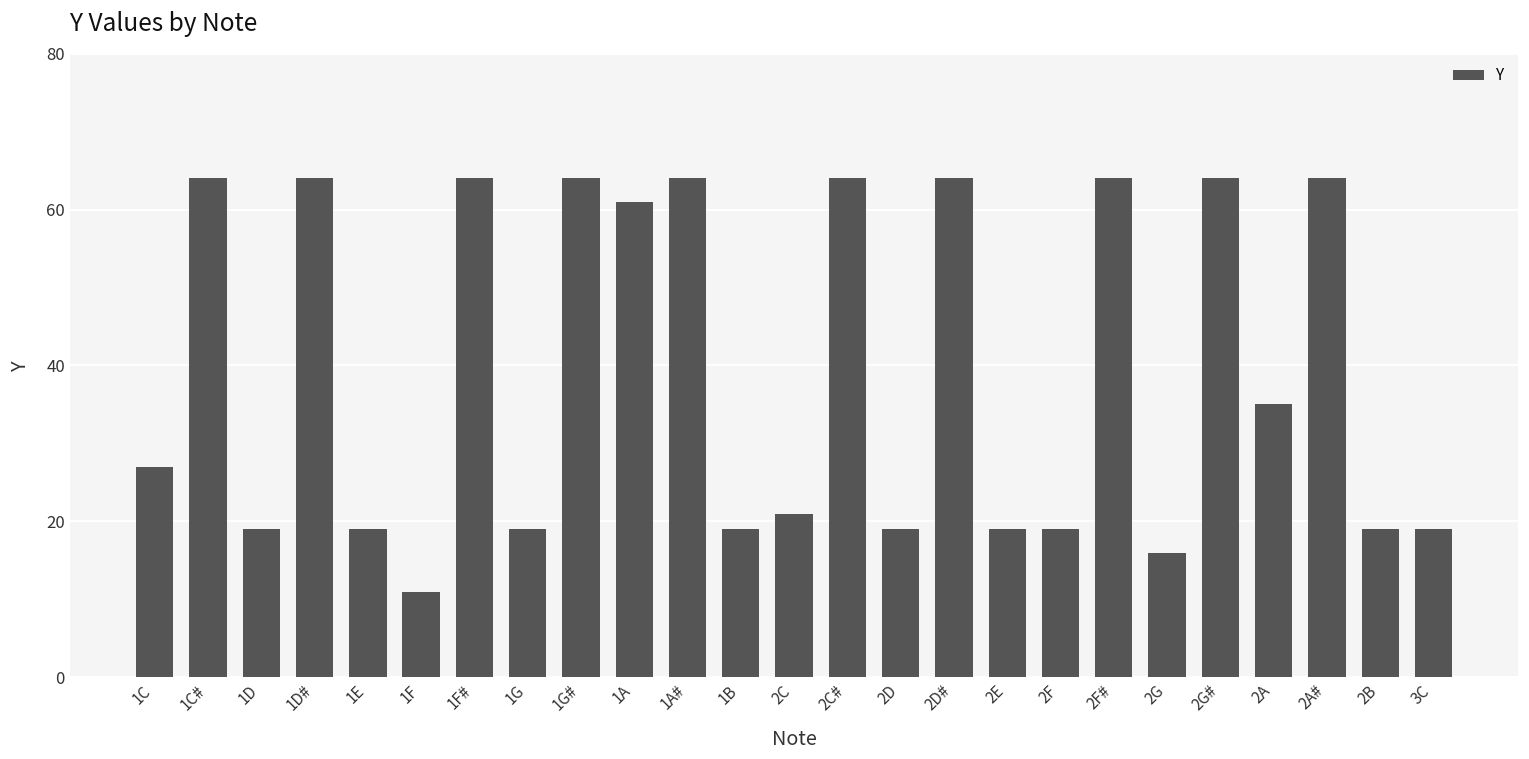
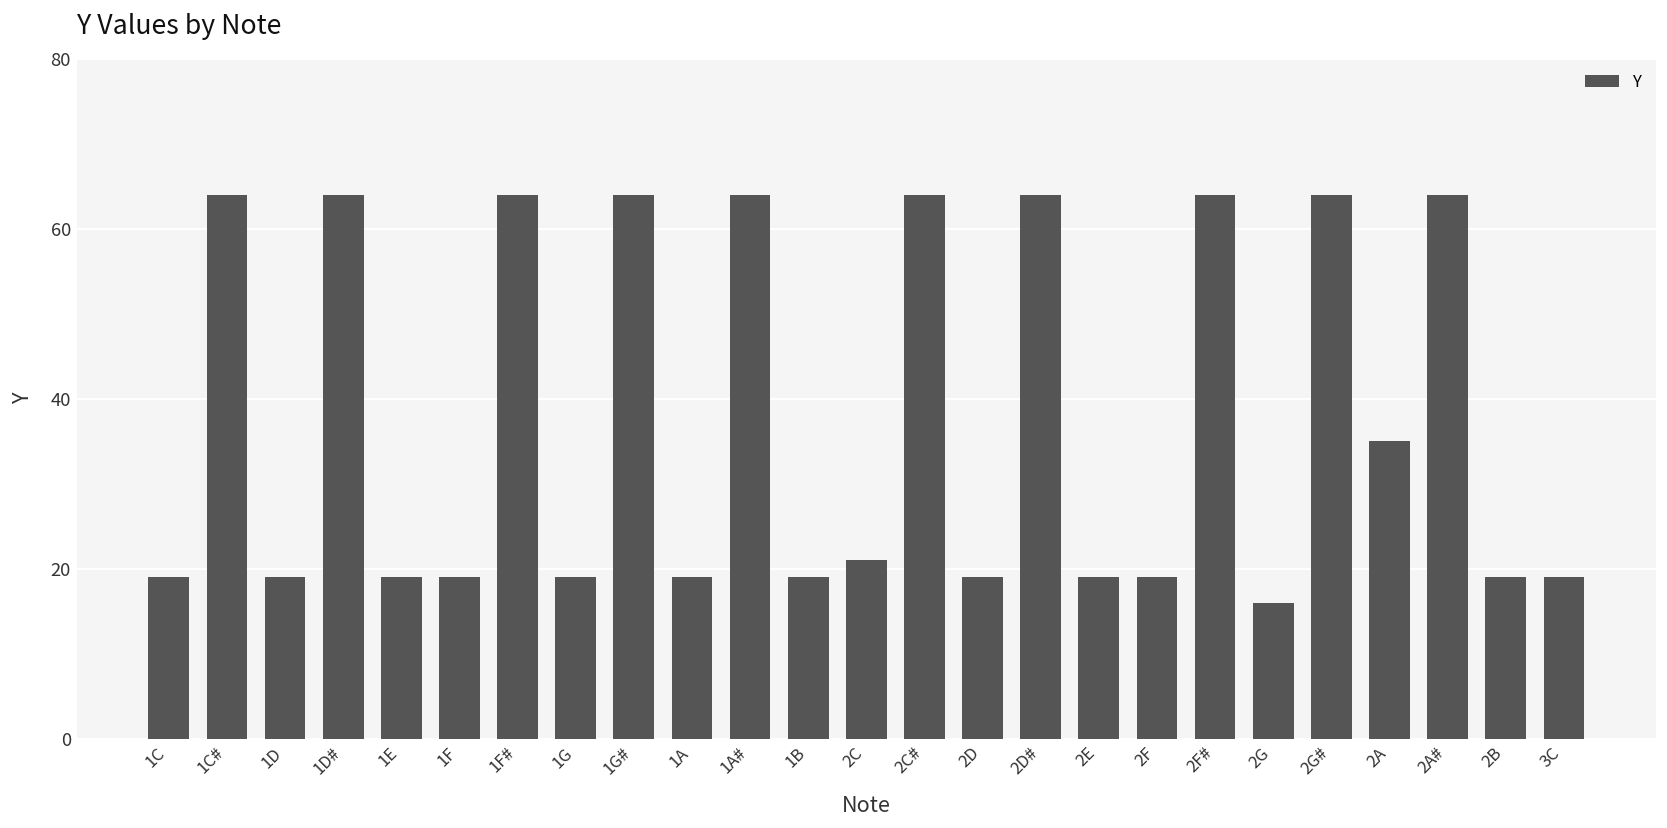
1C: 27 -> 19
1F: 11 -> 19
1A: 61 -> 19
